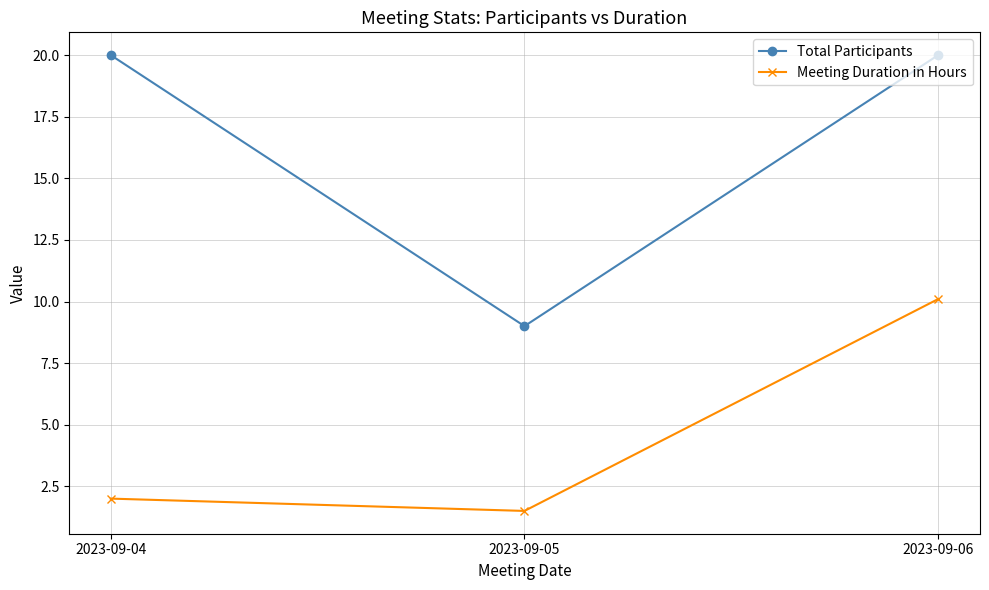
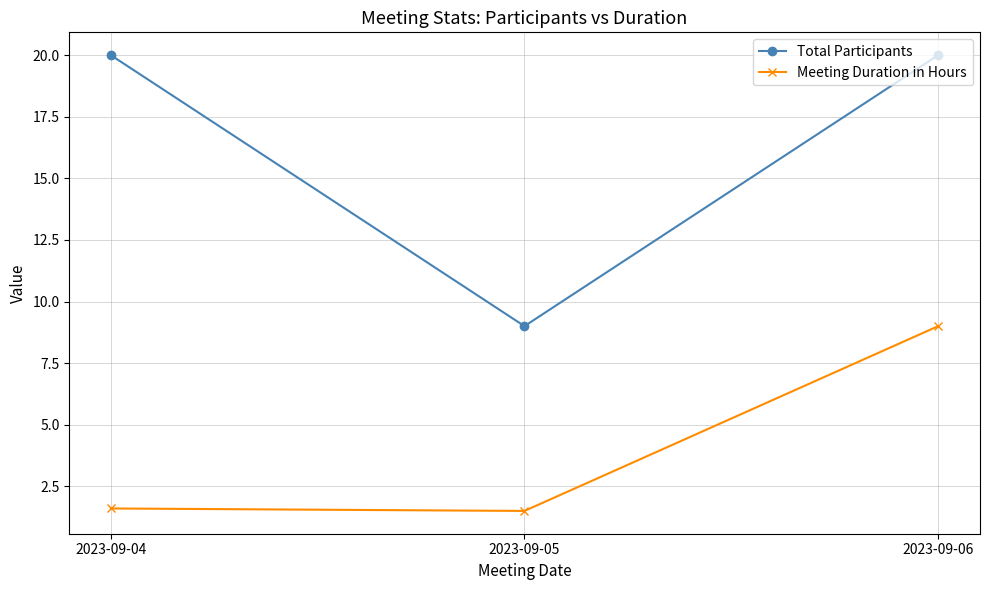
Meeting Duration in Hours, 2023-09-04: 2.0 -> 1.6
Meeting Duration in Hours, 2023-09-06: 10.1 -> 9.0
